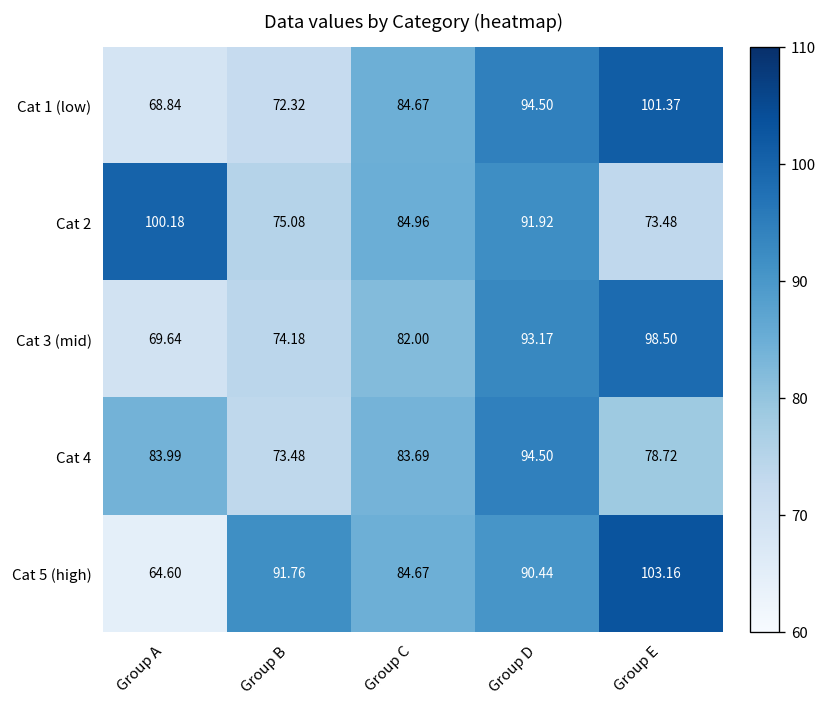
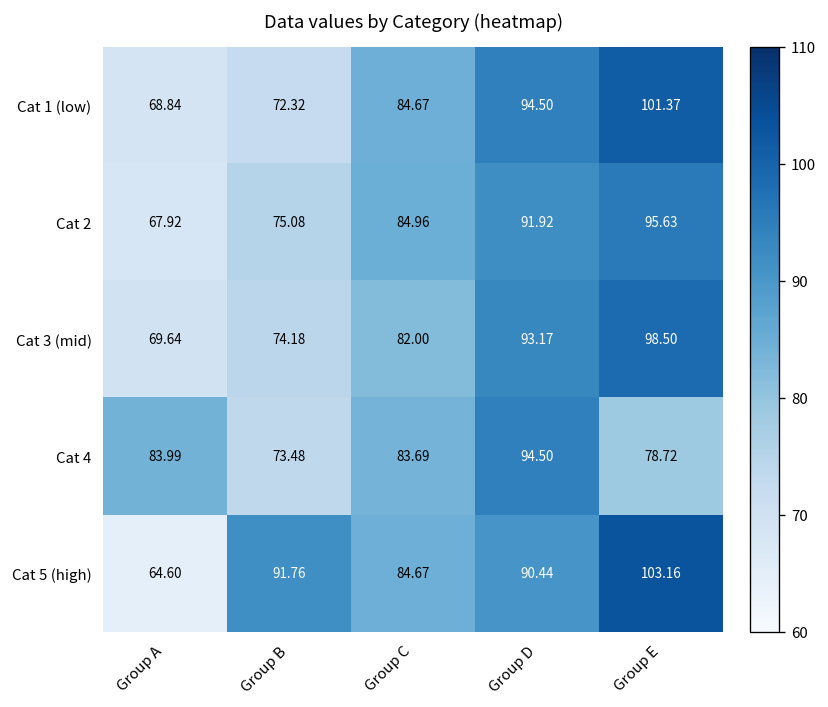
Cat 2, Group A: 100.18 -> 67.92
Cat 2, Group E: 73.48 -> 95.63
